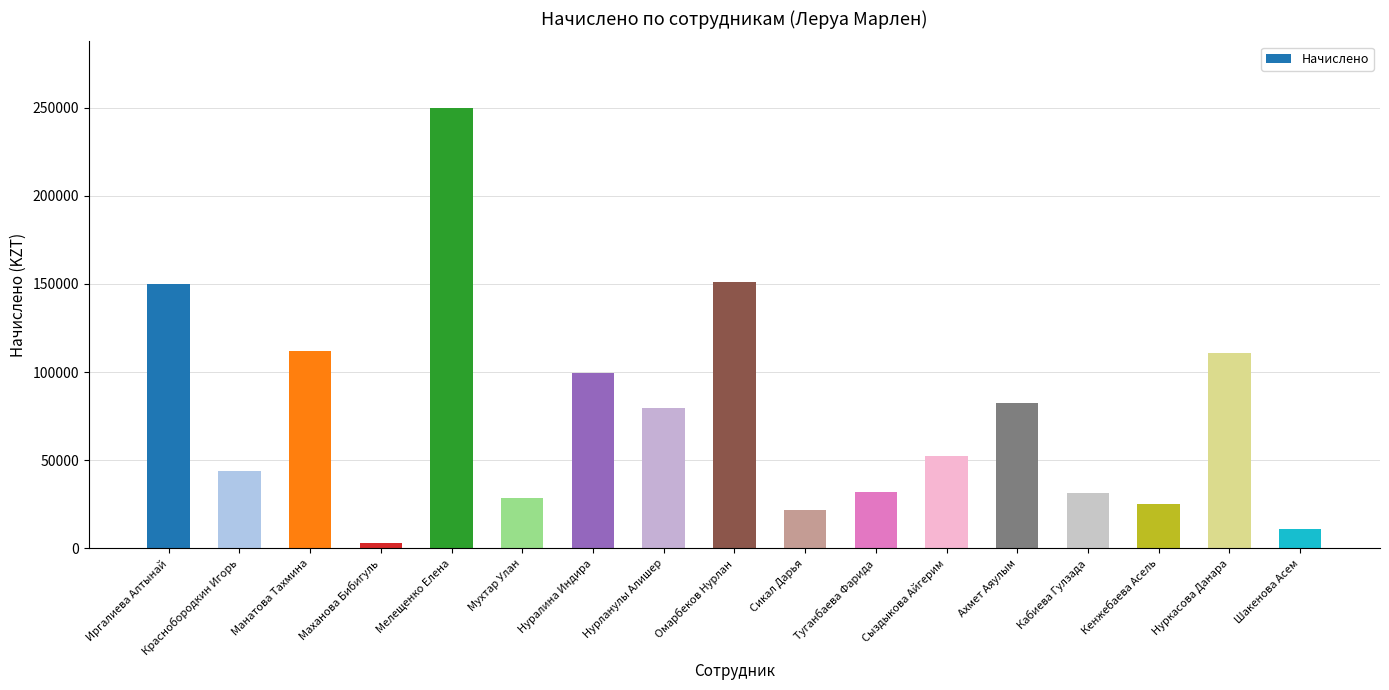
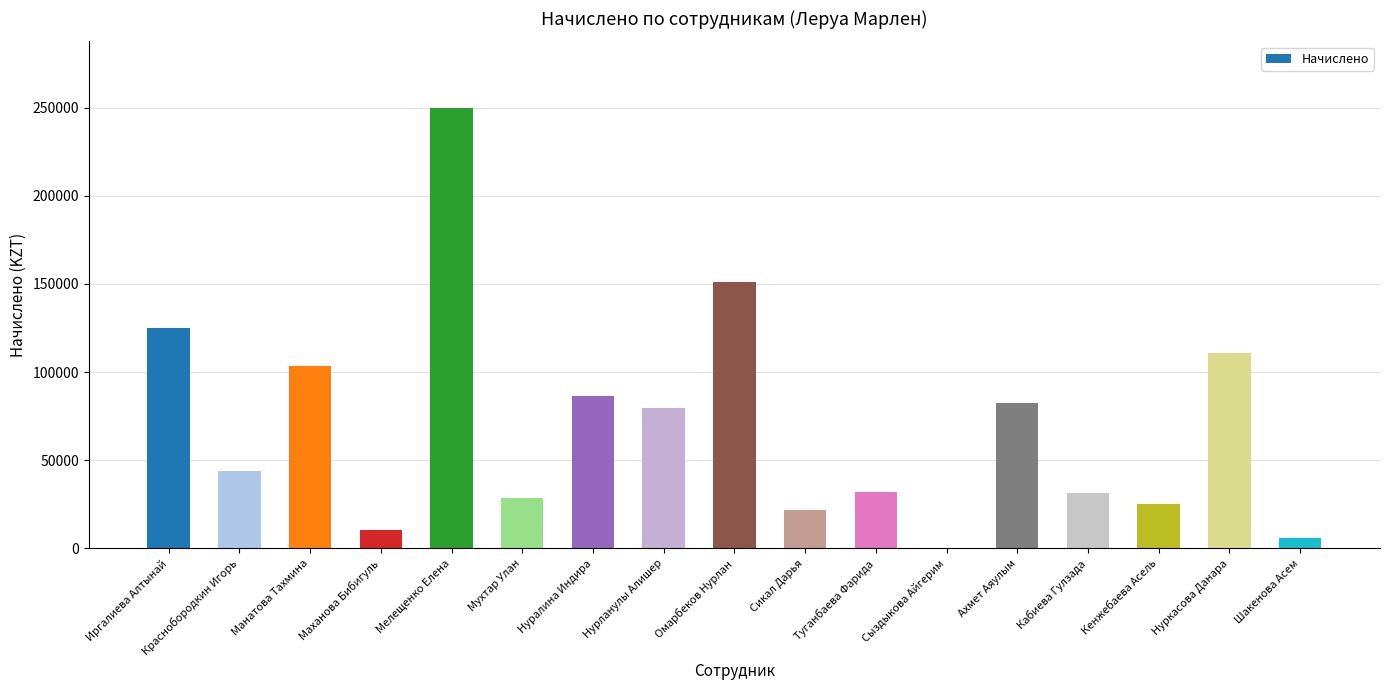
Иргалиева Алтынай: 150000 -> 125000
Манатова Тахмина: 112000 -> 103000
Маханова Бибигуль: 3000 -> 10000
Нуралина Индира: 100000 -> 87000
Сыздыкова Айгерим: 52000 -> 1000
Шакенова Асем: 11000 -> 6000
